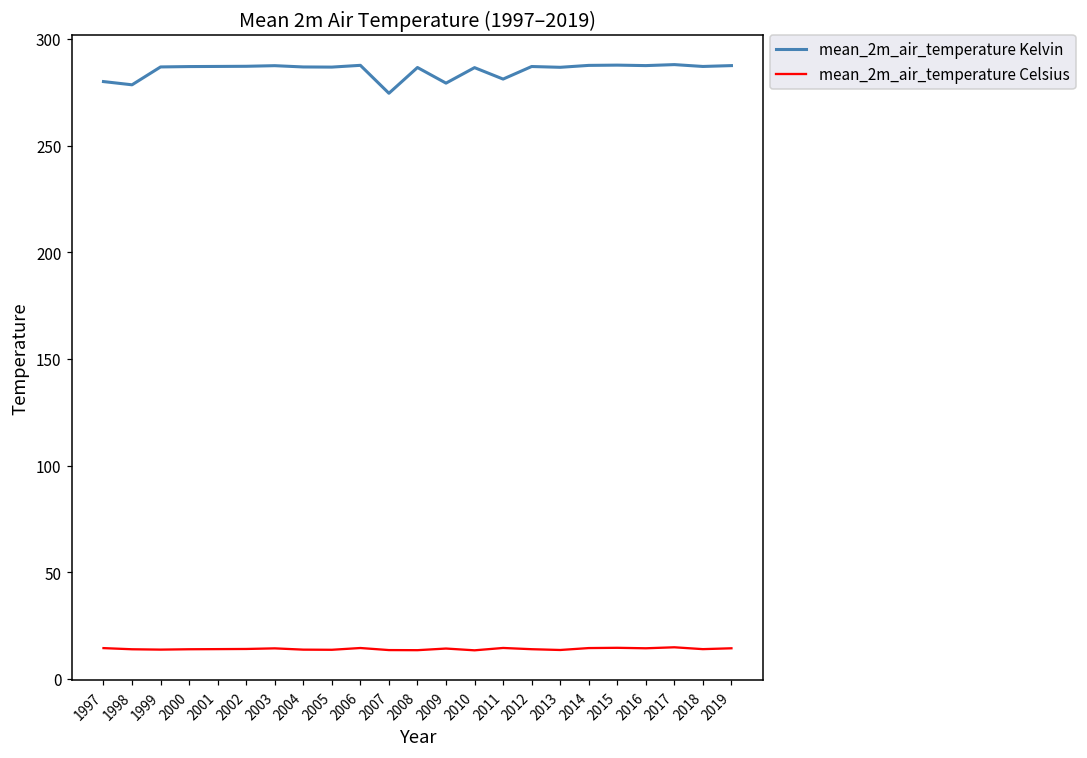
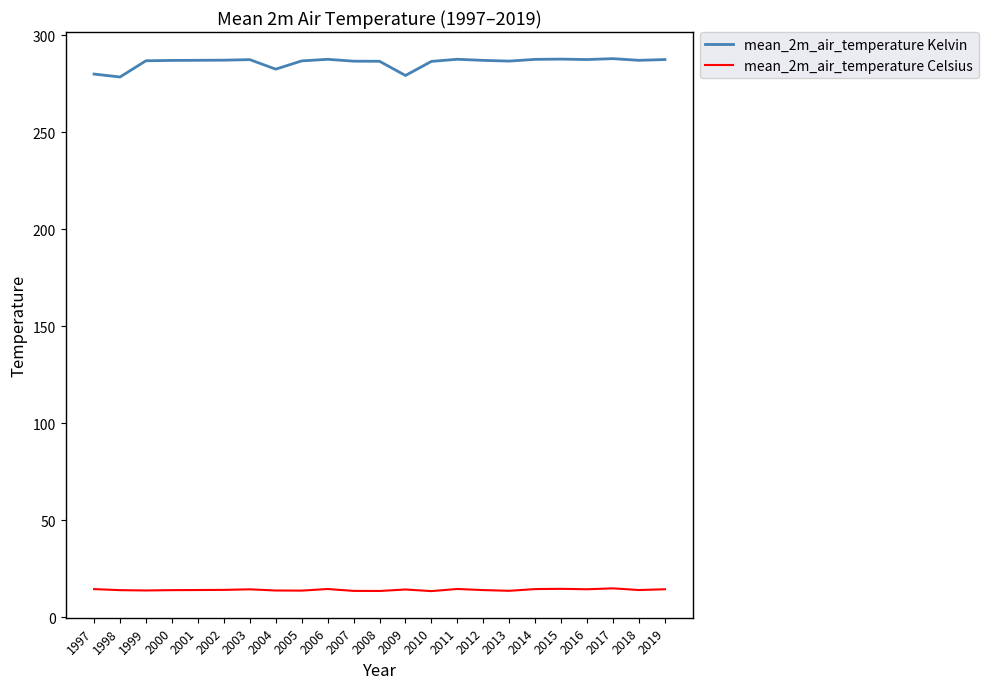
mean_2m_air_temperature Kelvin, 2004: 287 -> 283
mean_2m_air_temperature Kelvin, 2007: 275 -> 287
mean_2m_air_temperature Kelvin, 2011: 281 -> 288
